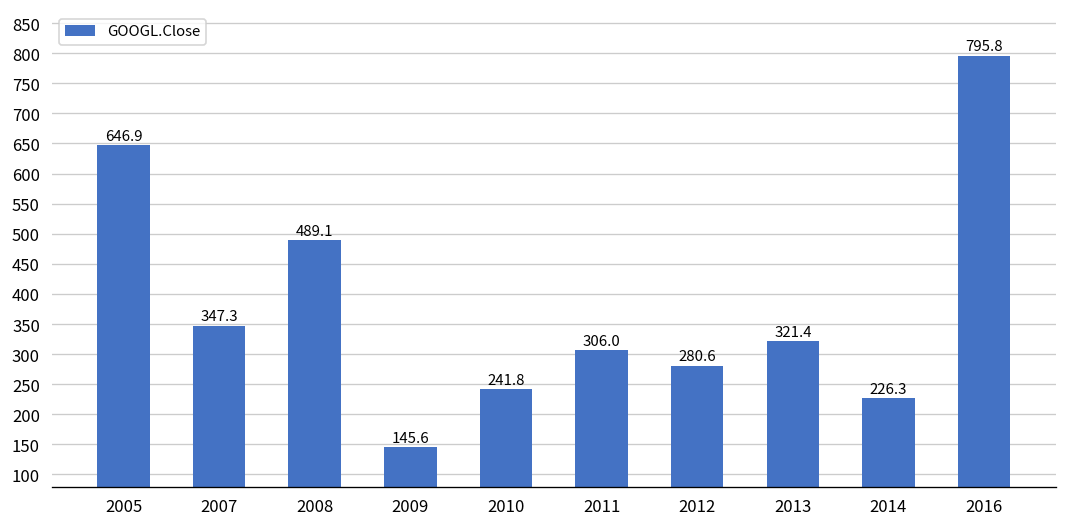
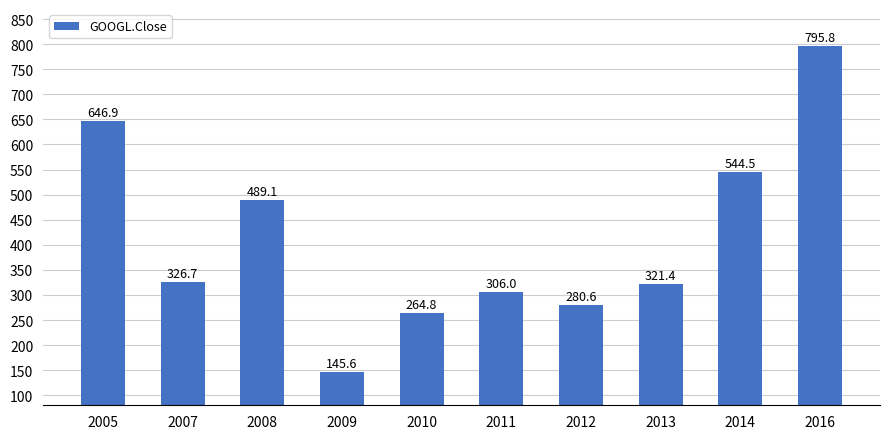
2007: 347.3 -> 326.7
2010: 241.8 -> 264.8
2014: 226.3 -> 544.5
